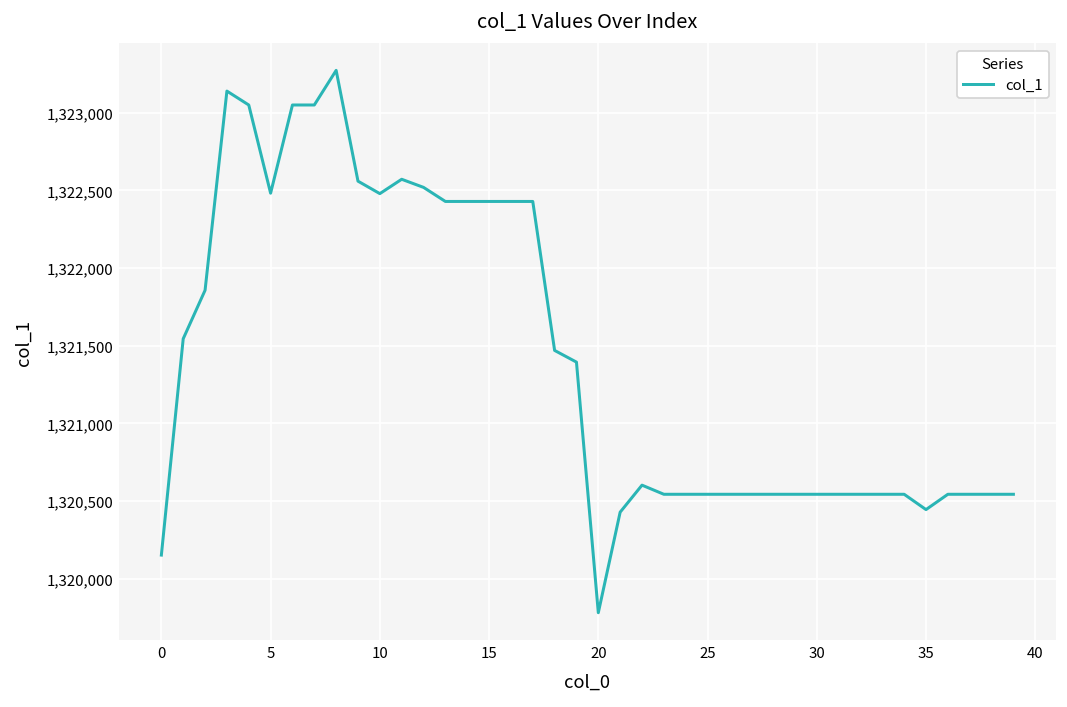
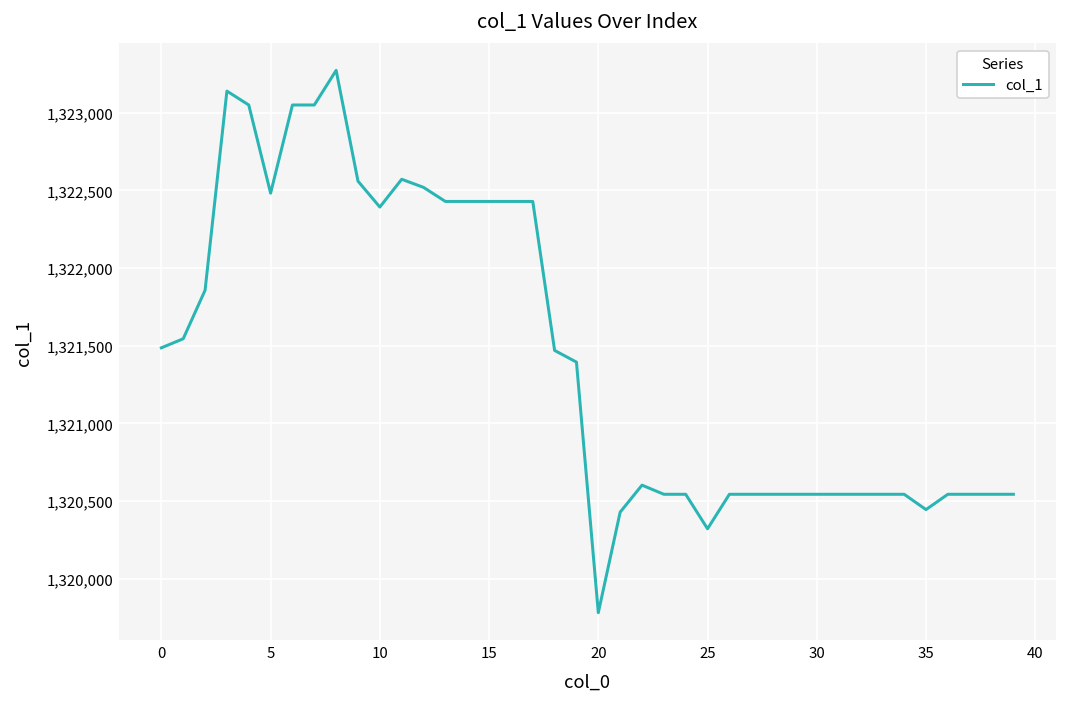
0: 1,320,150 -> 1,321,490
10: 1,322,480 -> 1,322,390
25: 1,320,540 -> 1,320,320
